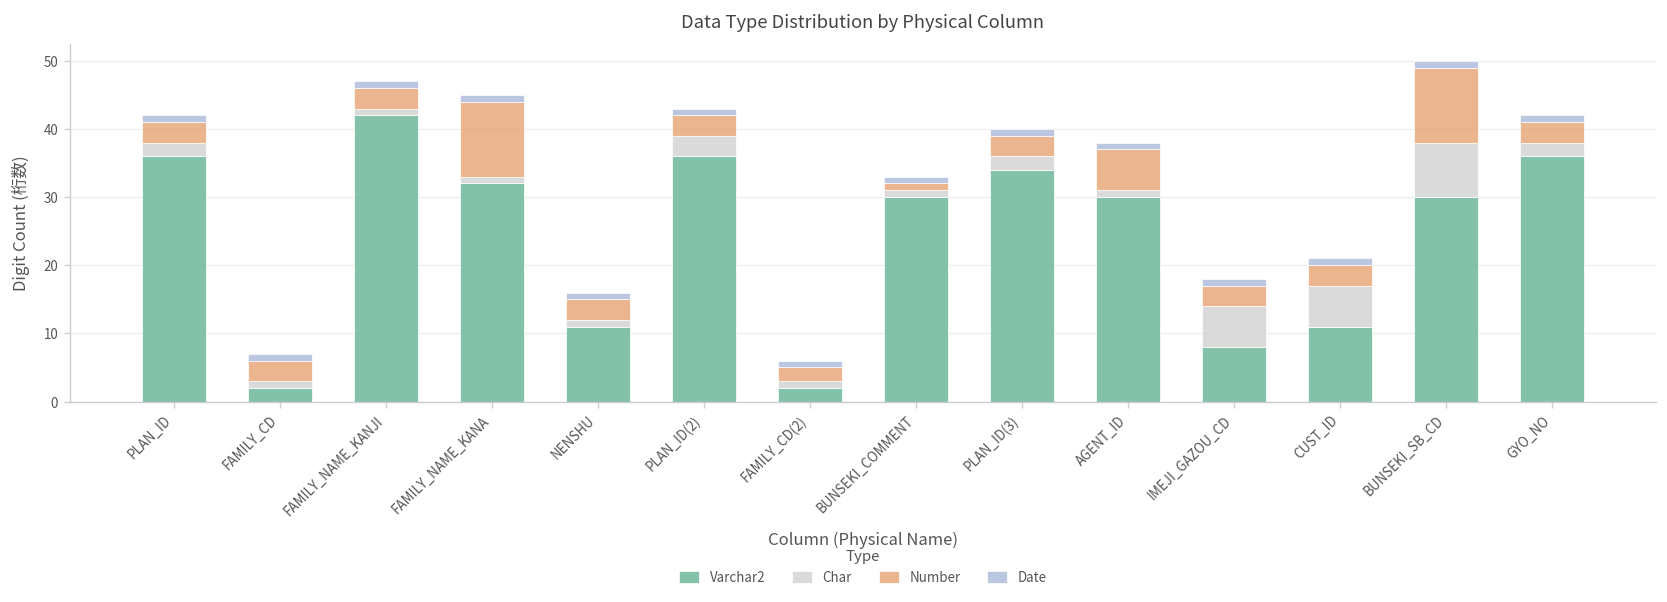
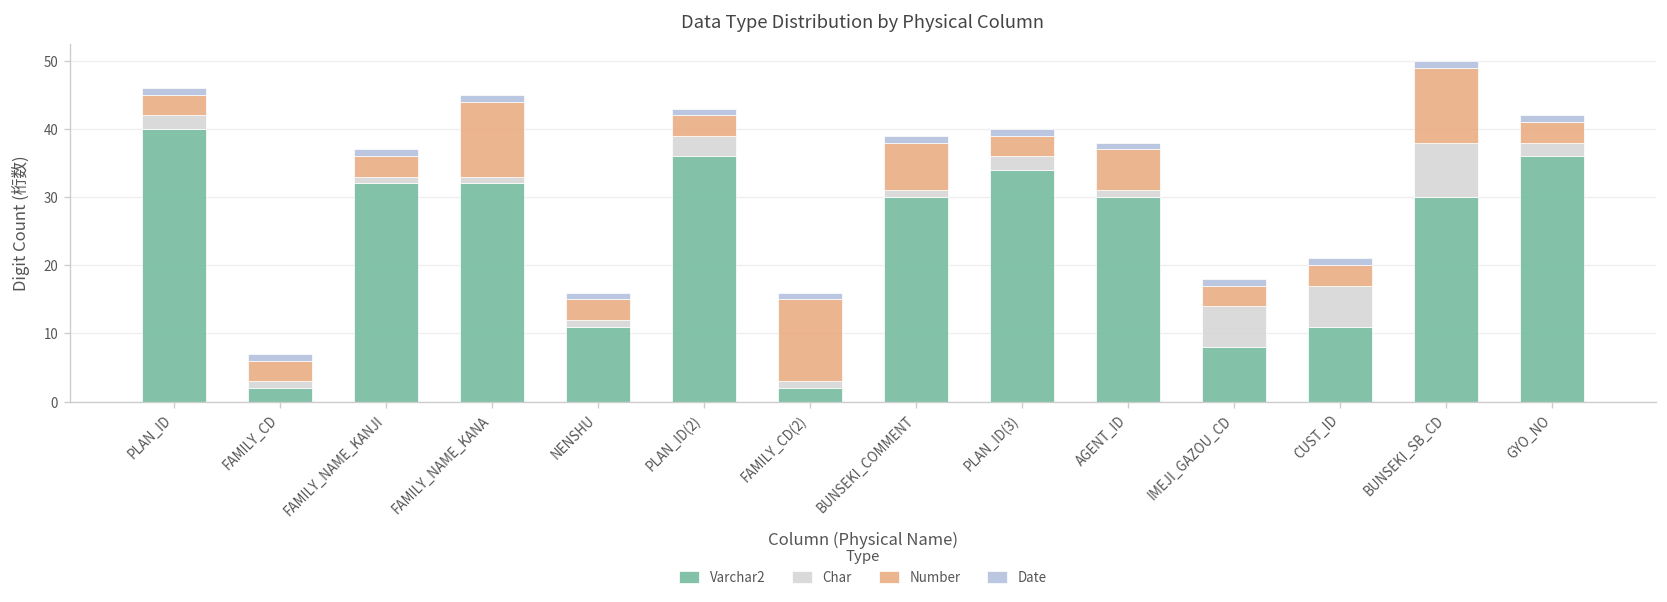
Varchar2, PLAN_ID: 36 -> 40
Varchar2, FAMILY_NAME_KANJI: 42 -> 32
Number, FAMILY_CD(2): 2 -> 12
Number, BUNSEKI_COMMENT: 1 -> 7
